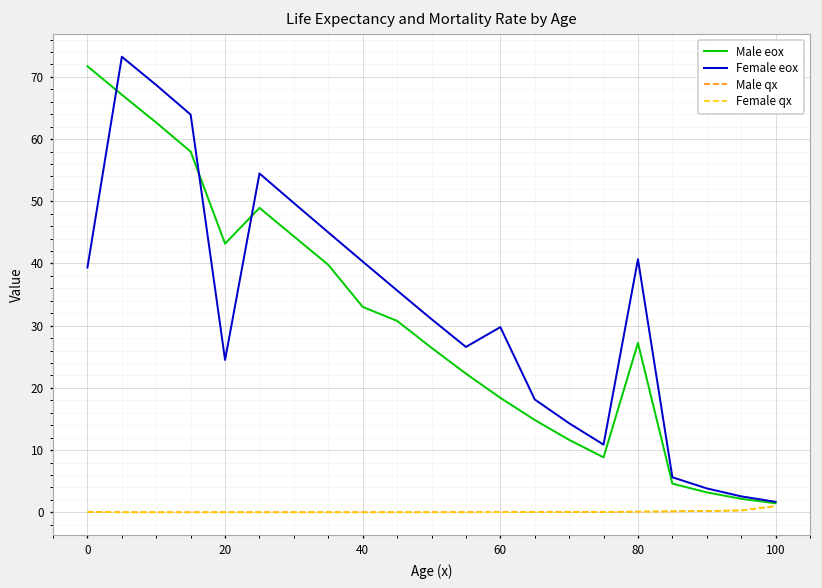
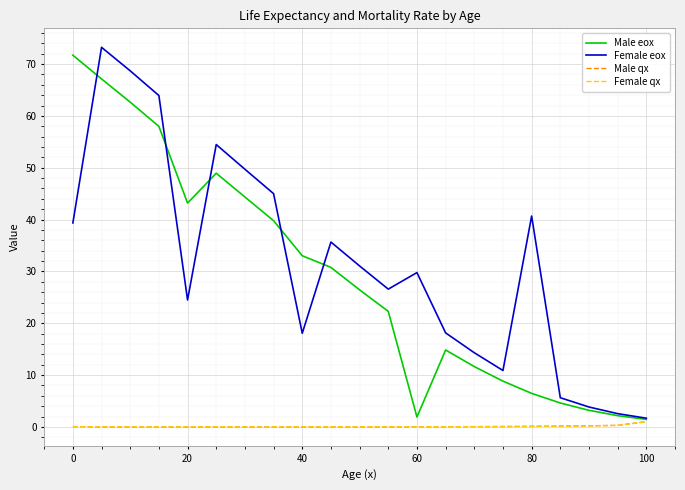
Female eox, 40: 40 -> 18
Male eox, 60: 18 -> 2
Male eox, 80: 27 -> 6
